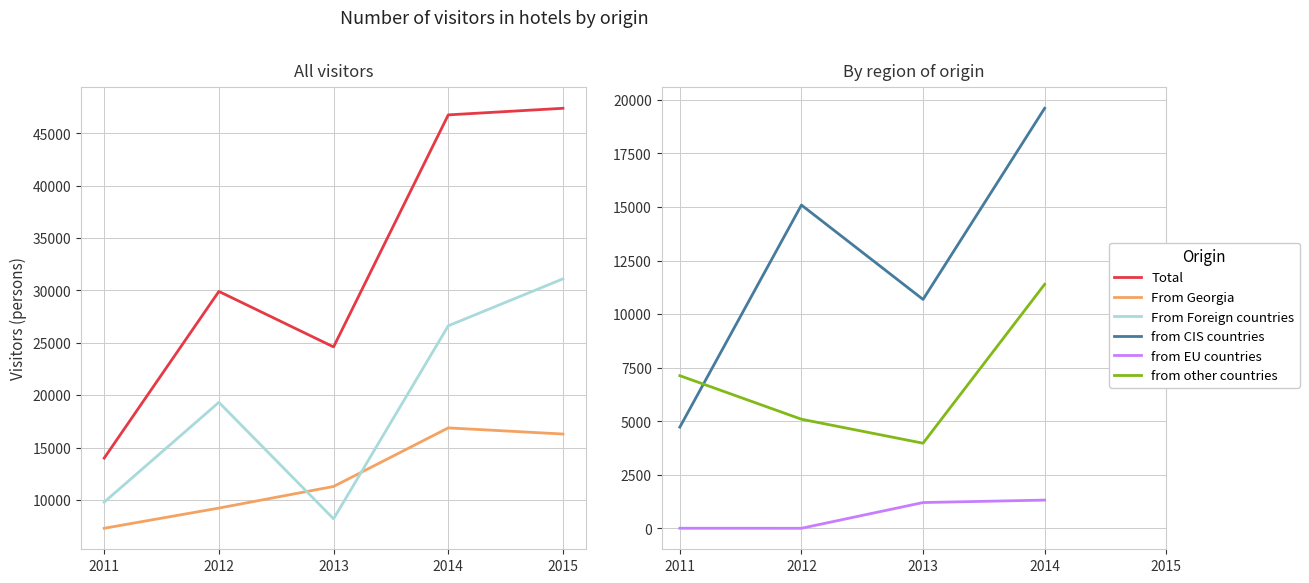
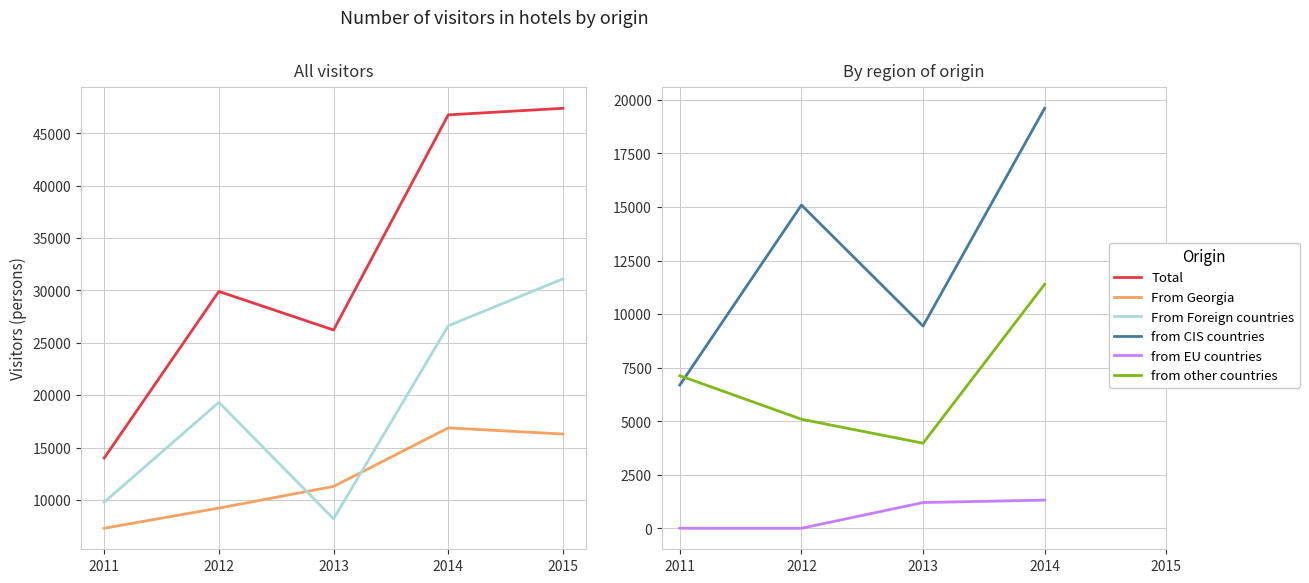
All visitors, Total, 2013: 24600 -> 26200
By region of origin, from CIS countries, 2011: 4700 -> 6700
By region of origin, from CIS countries, 2013: 10700 -> 9400
